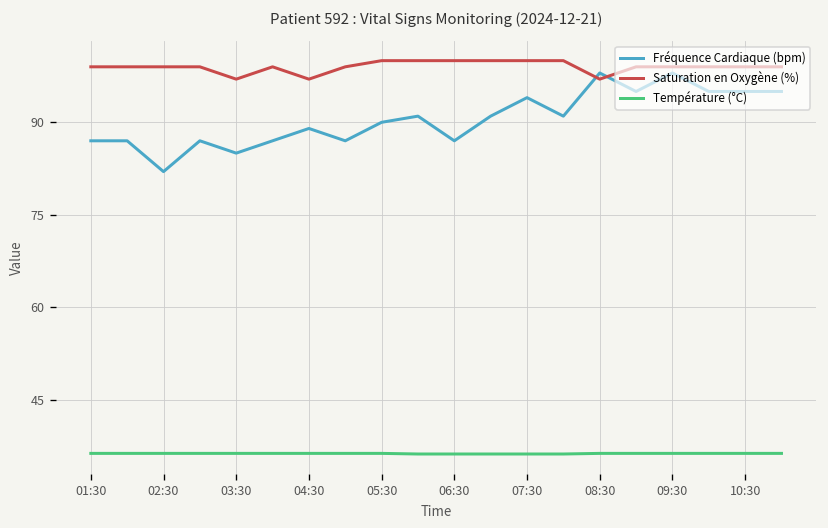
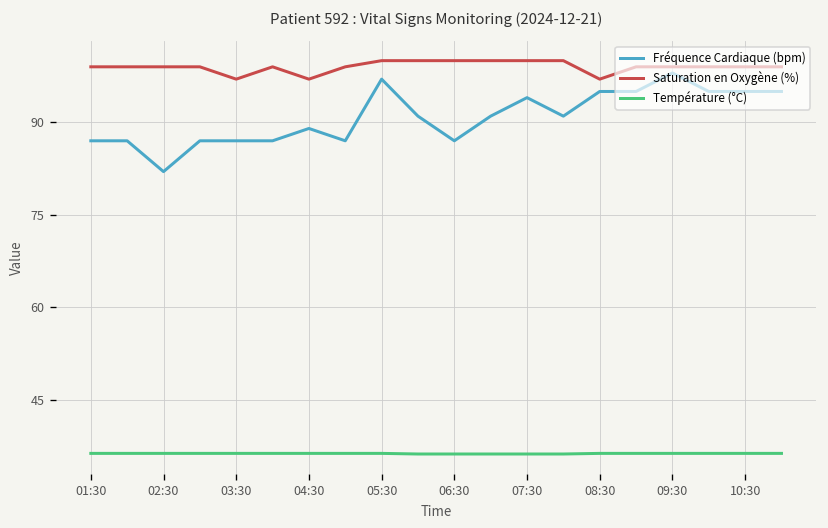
Fréquence Cardiaque (bpm), 03:30: 85 -> 87
Fréquence Cardiaque (bpm), 05:30: 90 -> 97
Fréquence Cardiaque (bpm), 08:30: 98 -> 95
